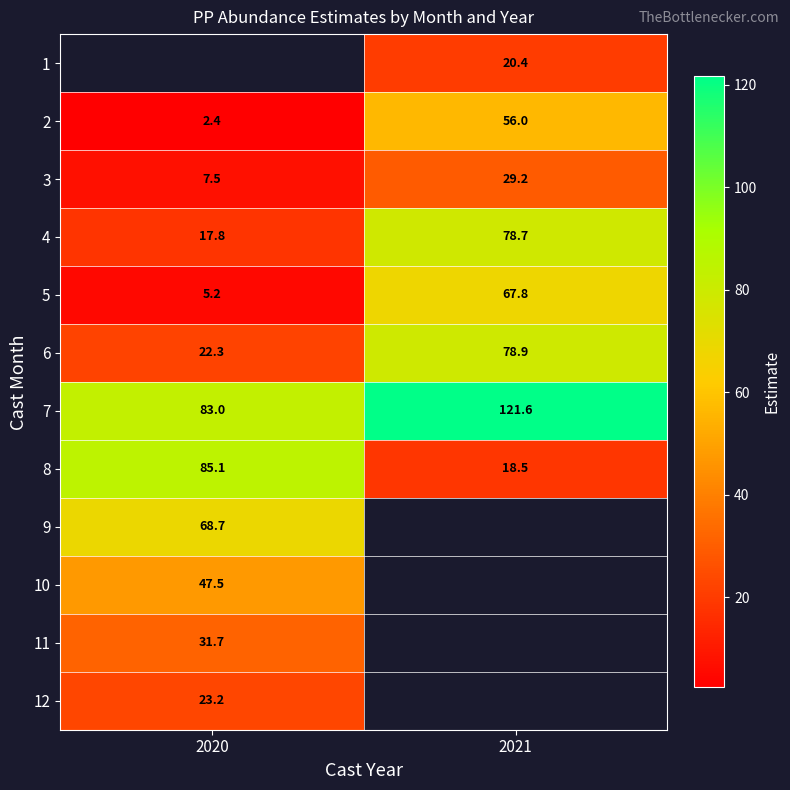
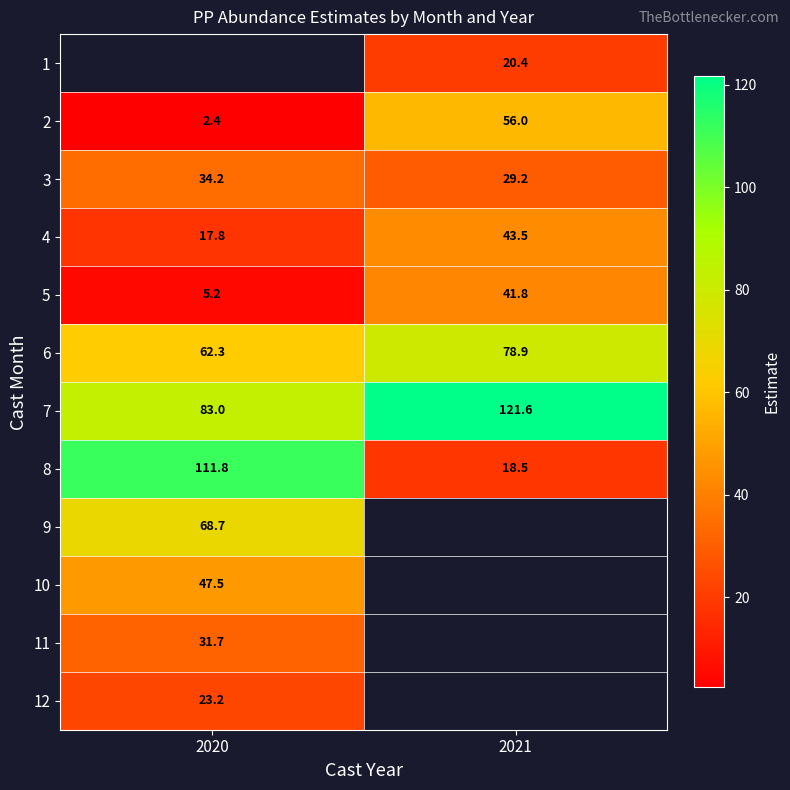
3, 2020: 7.5 -> 34.2
4, 2021: 78.7 -> 43.5
5, 2021: 67.8 -> 41.8
6, 2020: 22.3 -> 62.3
8, 2020: 85.1 -> 111.8
